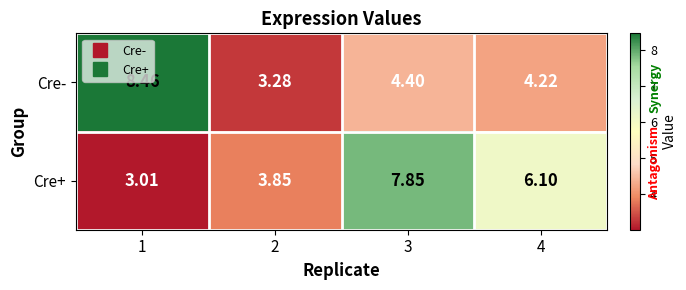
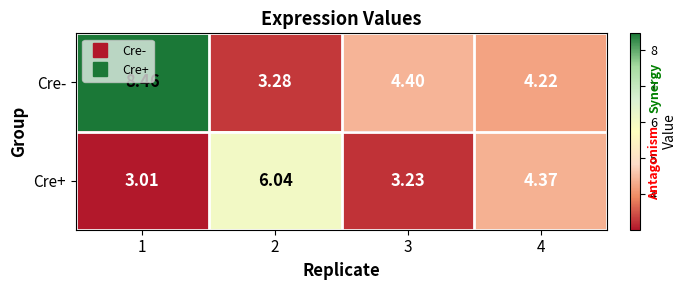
Cre+, 2: 3.85 -> 6.04
Cre+, 3: 7.85 -> 3.23
Cre+, 4: 6.10 -> 4.37
